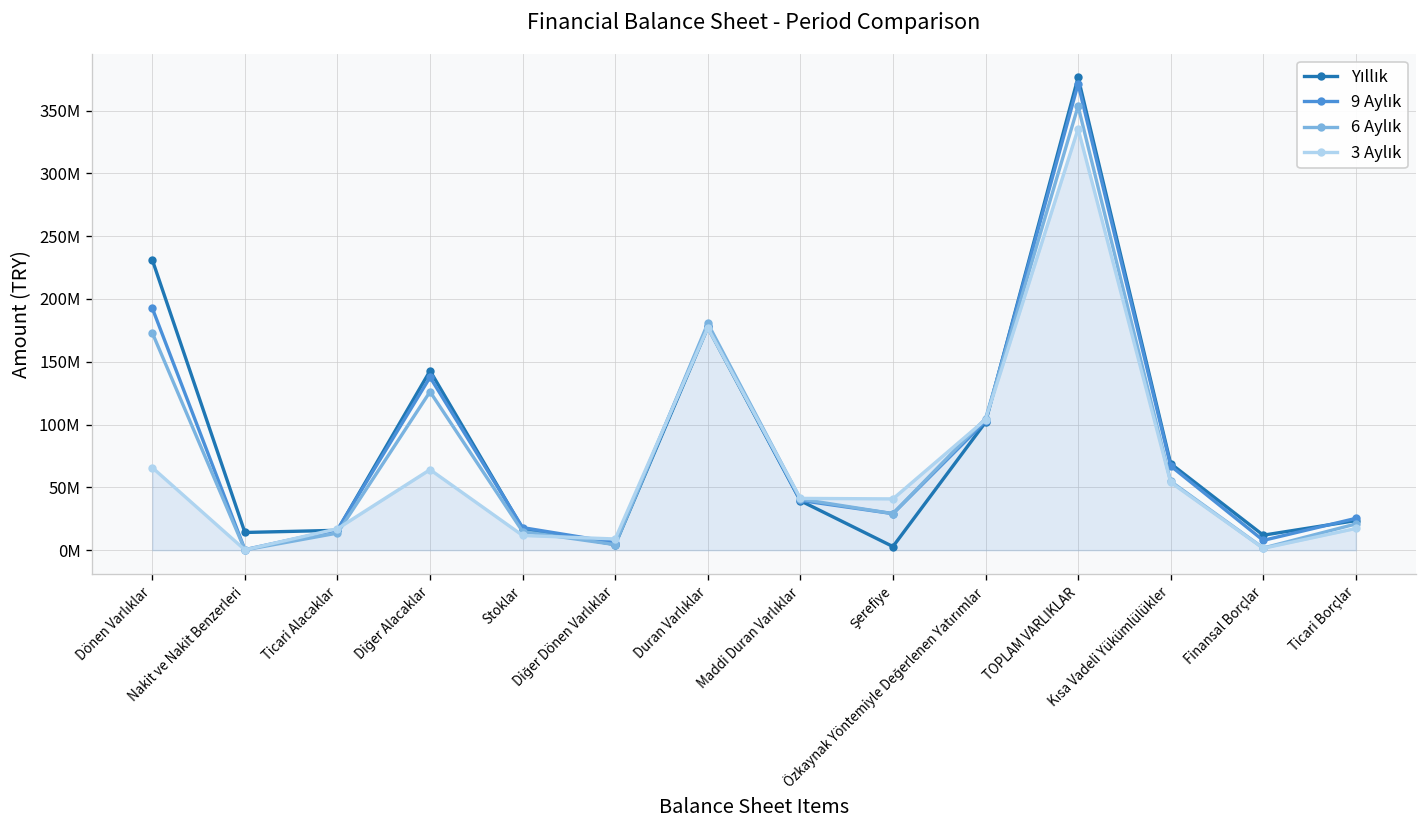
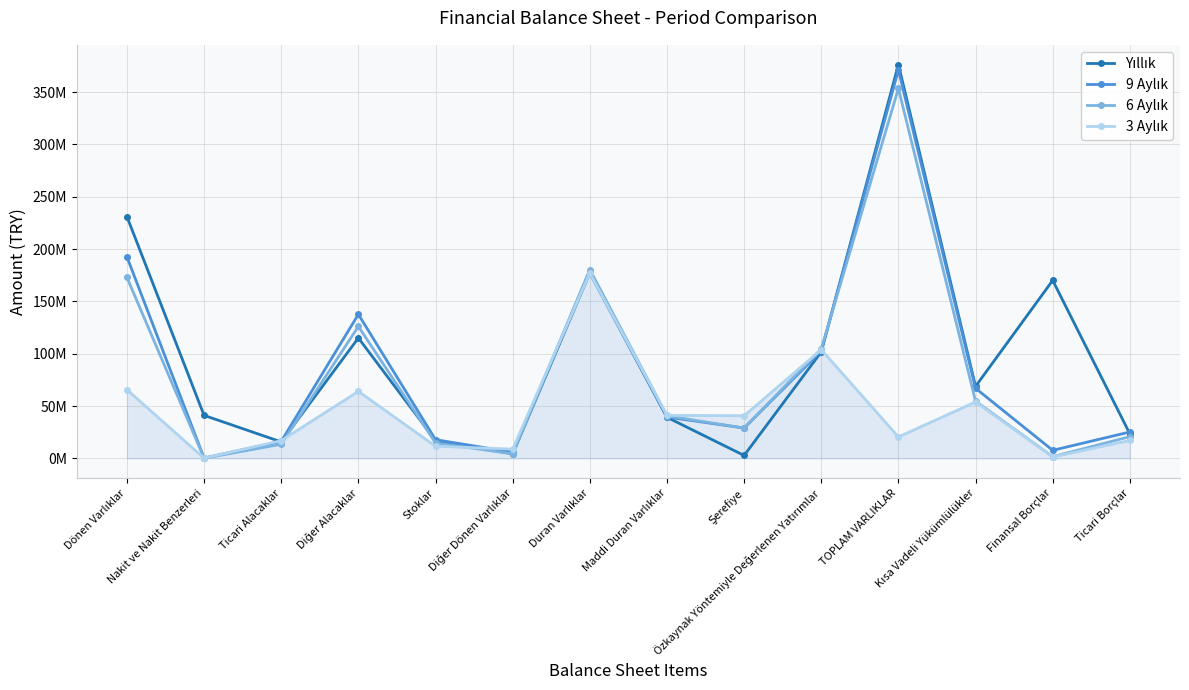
Yıllık, Nakit ve Nakit Benzerleri: 14000000 -> 41000000
Yıllık, Diğer Alacaklar: 143000000 -> 115000000
3 Aylık, TOPLAM VARLIKLAR: 335000000 -> 21000000
Yıllık, Finansal Borçlar: 12000000 -> 170000000
